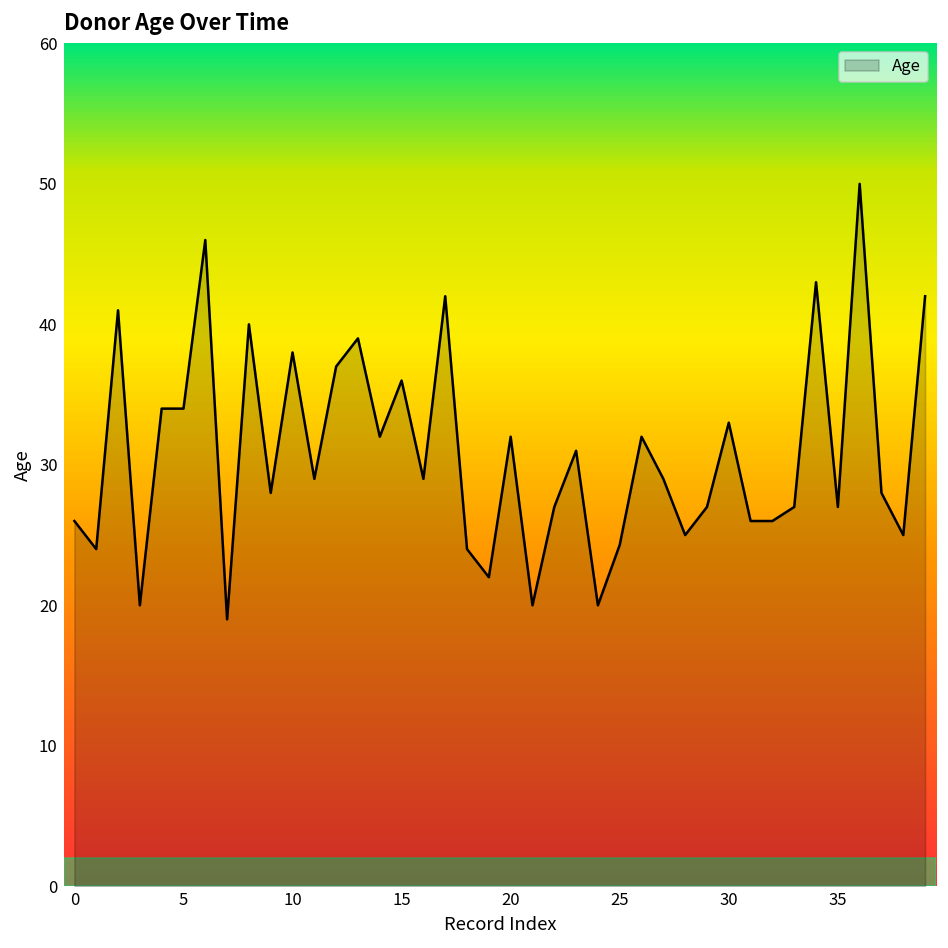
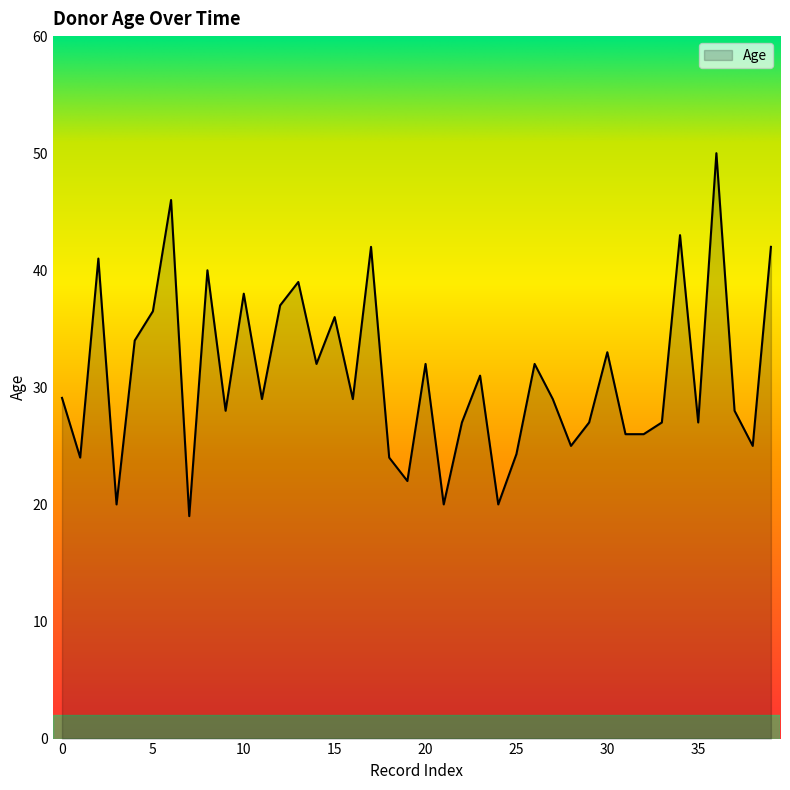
0: 26.0 -> 29.1
5: 34.0 -> 36.5
